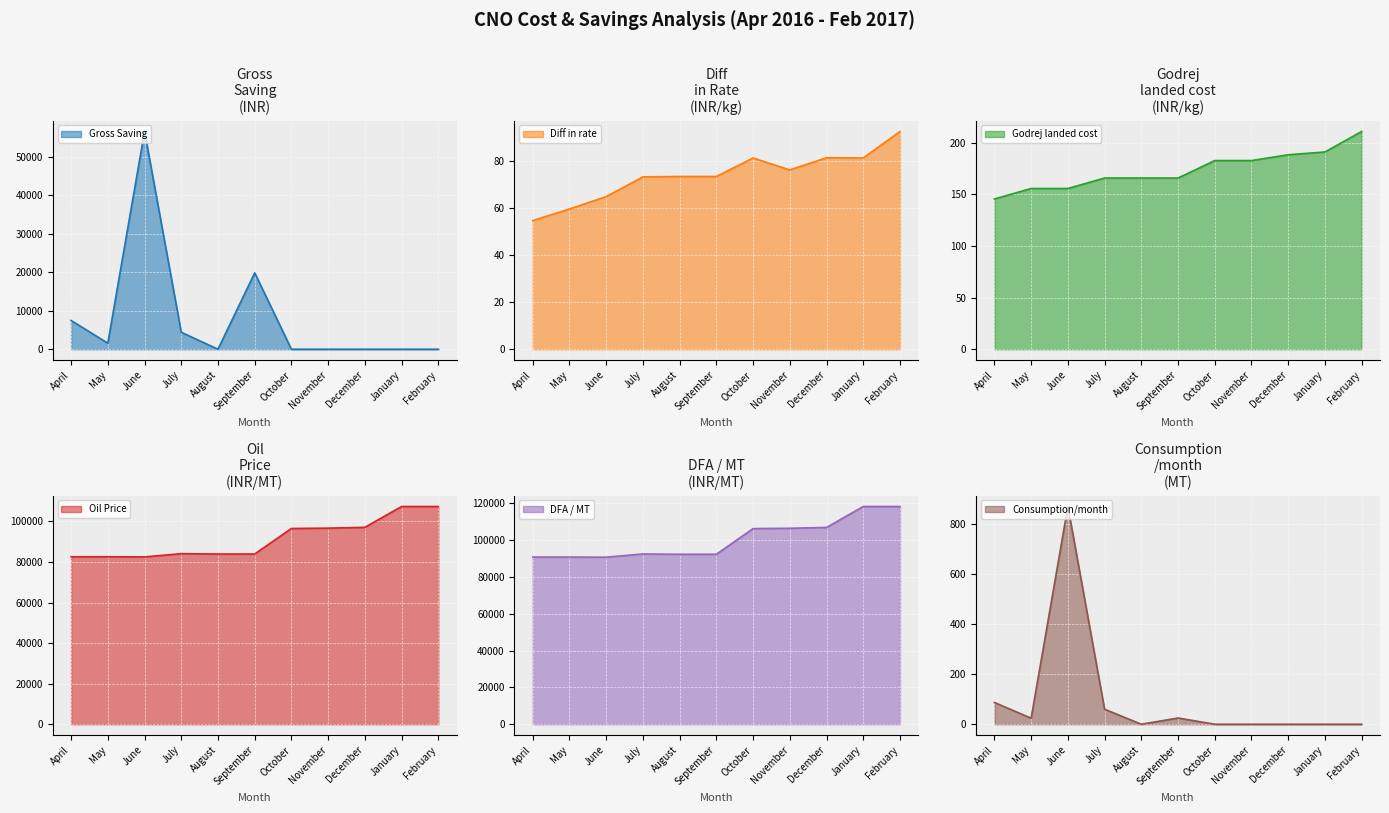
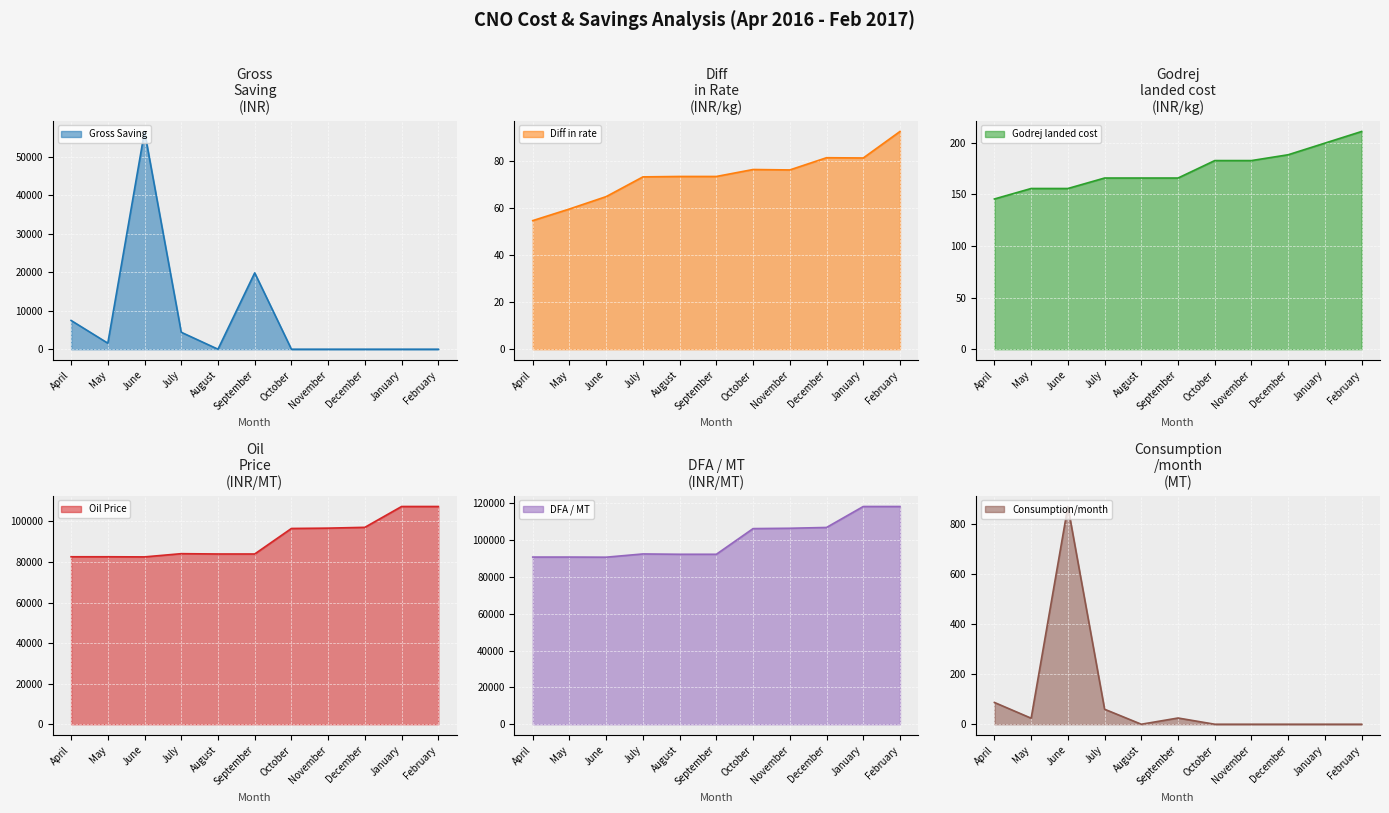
Diff in Rate (INR/kg), October: 81 -> 76
Godrej landed cost (INR/kg), January: 191 -> 200
